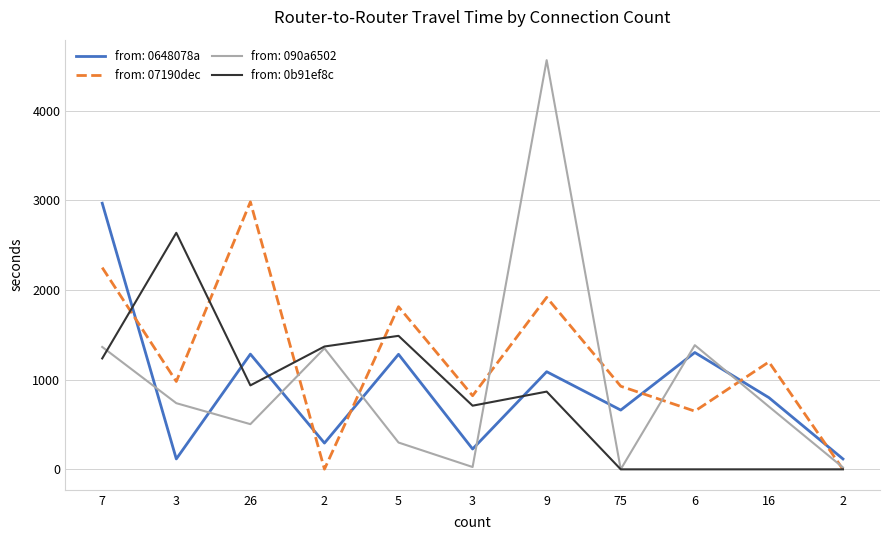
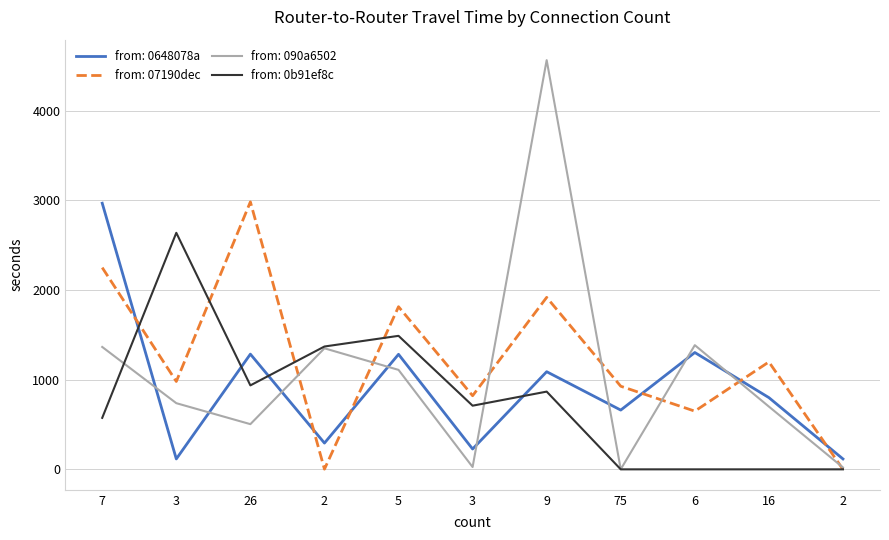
from: 0b91ef8c, 7: 1200 -> 600
from: 090a6502, 5: 300 -> 1100
